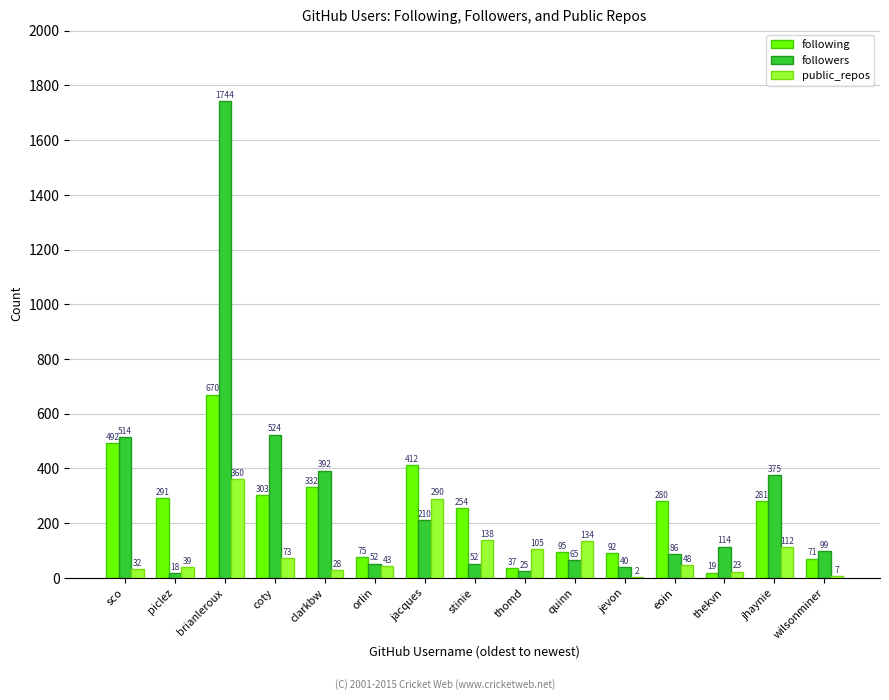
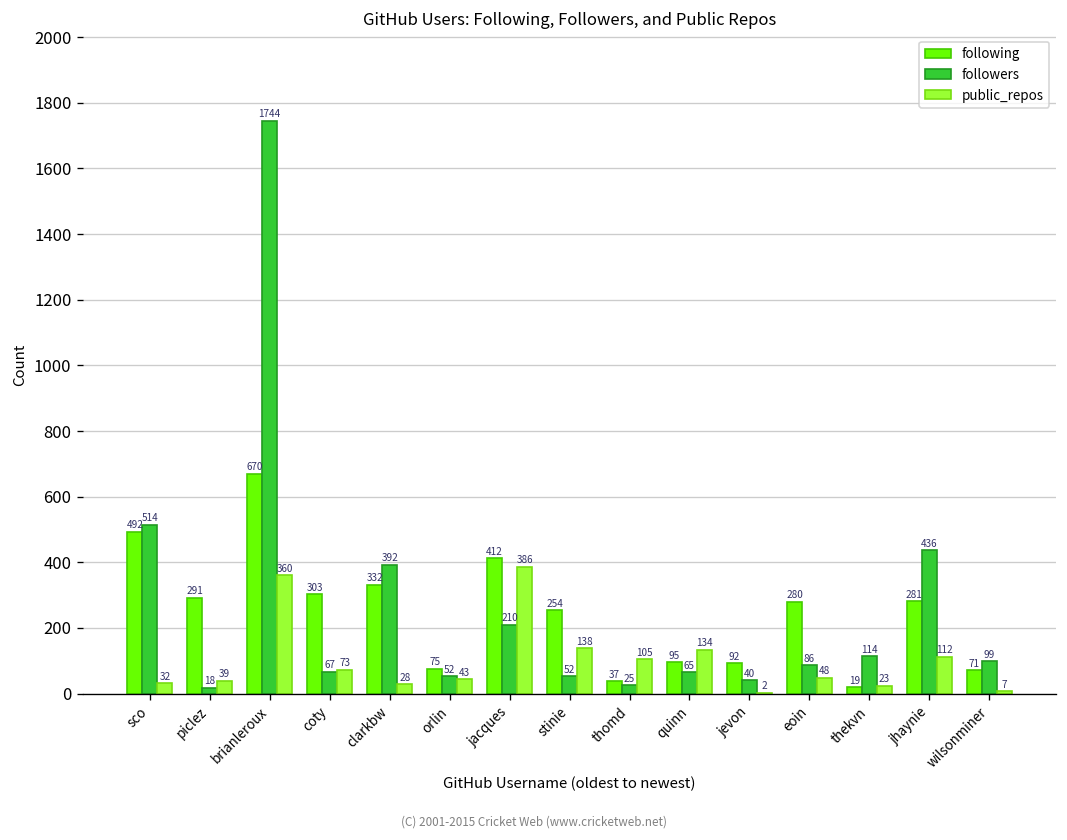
followers, coty: 524 -> 67
public_repos, jacques: 290 -> 386
followers, jhaynie: 375 -> 436
